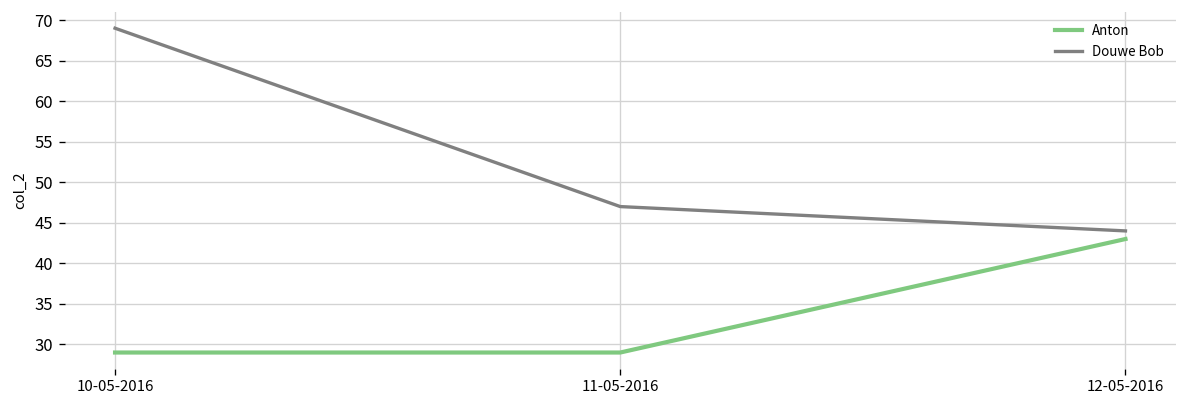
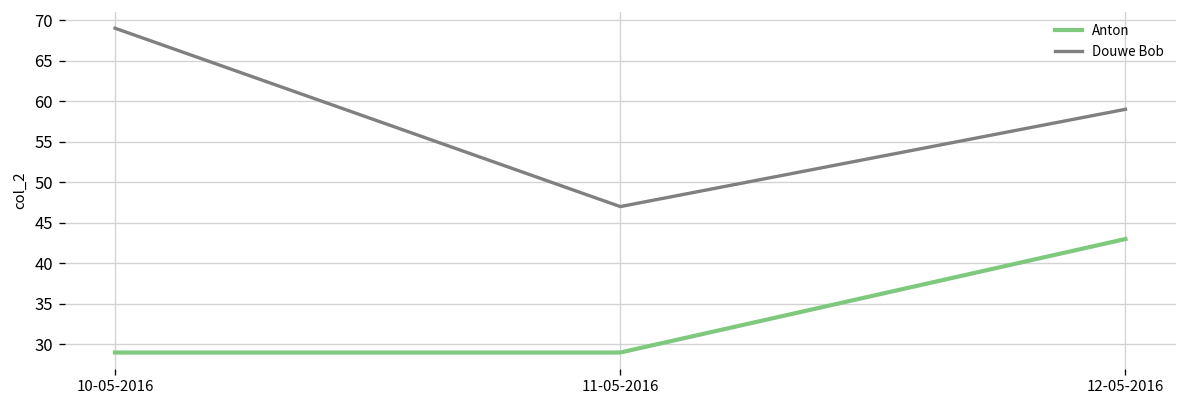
Douwe Bob, 12-05-2016: 44 -> 59
